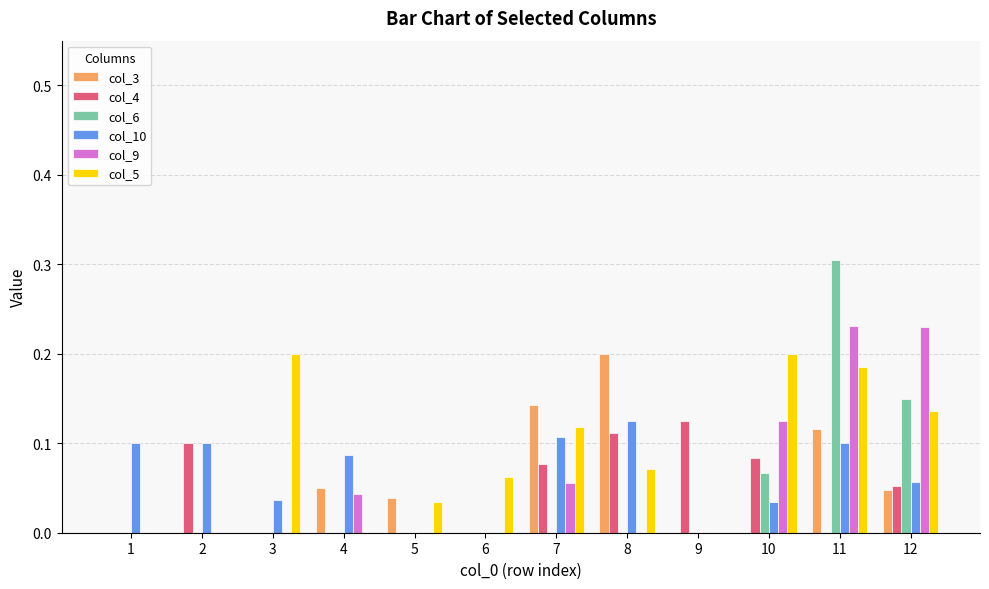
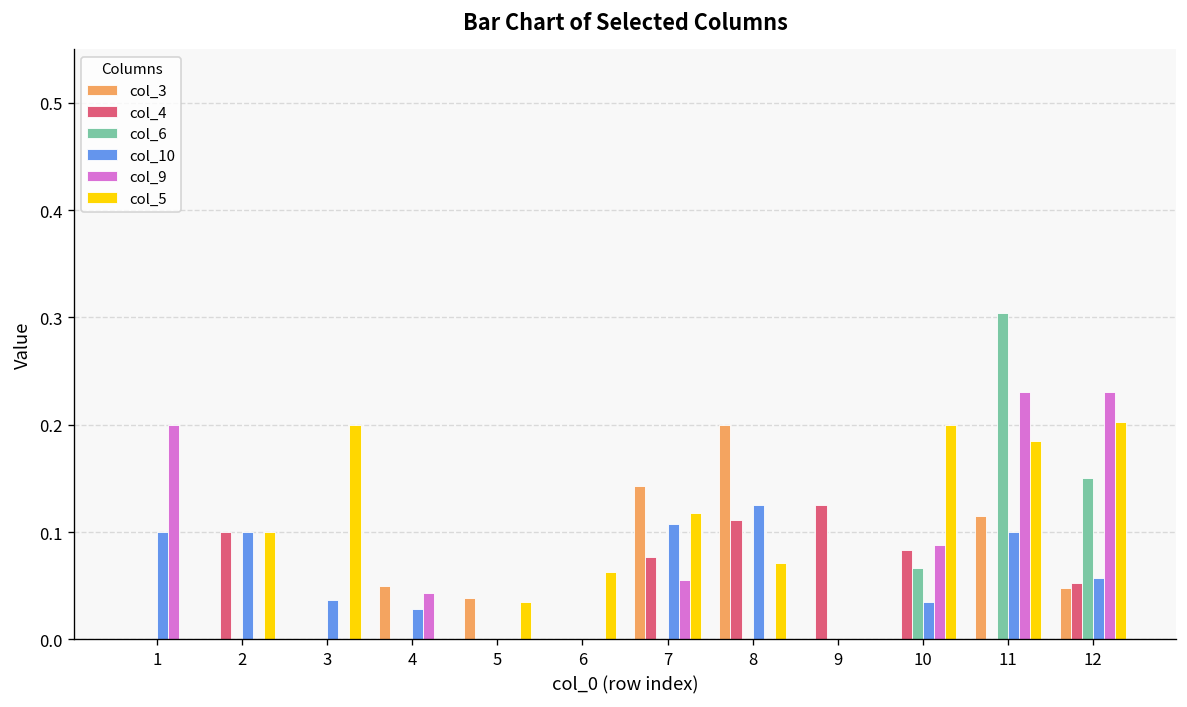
col_9, 1: 0.0 -> 0.2
col_5, 2: 0.0 -> 0.1
col_10, 4: 0.09 -> 0.03
col_9, 10: 0.13 -> 0.09
col_5, 12: 0.14 -> 0.20
